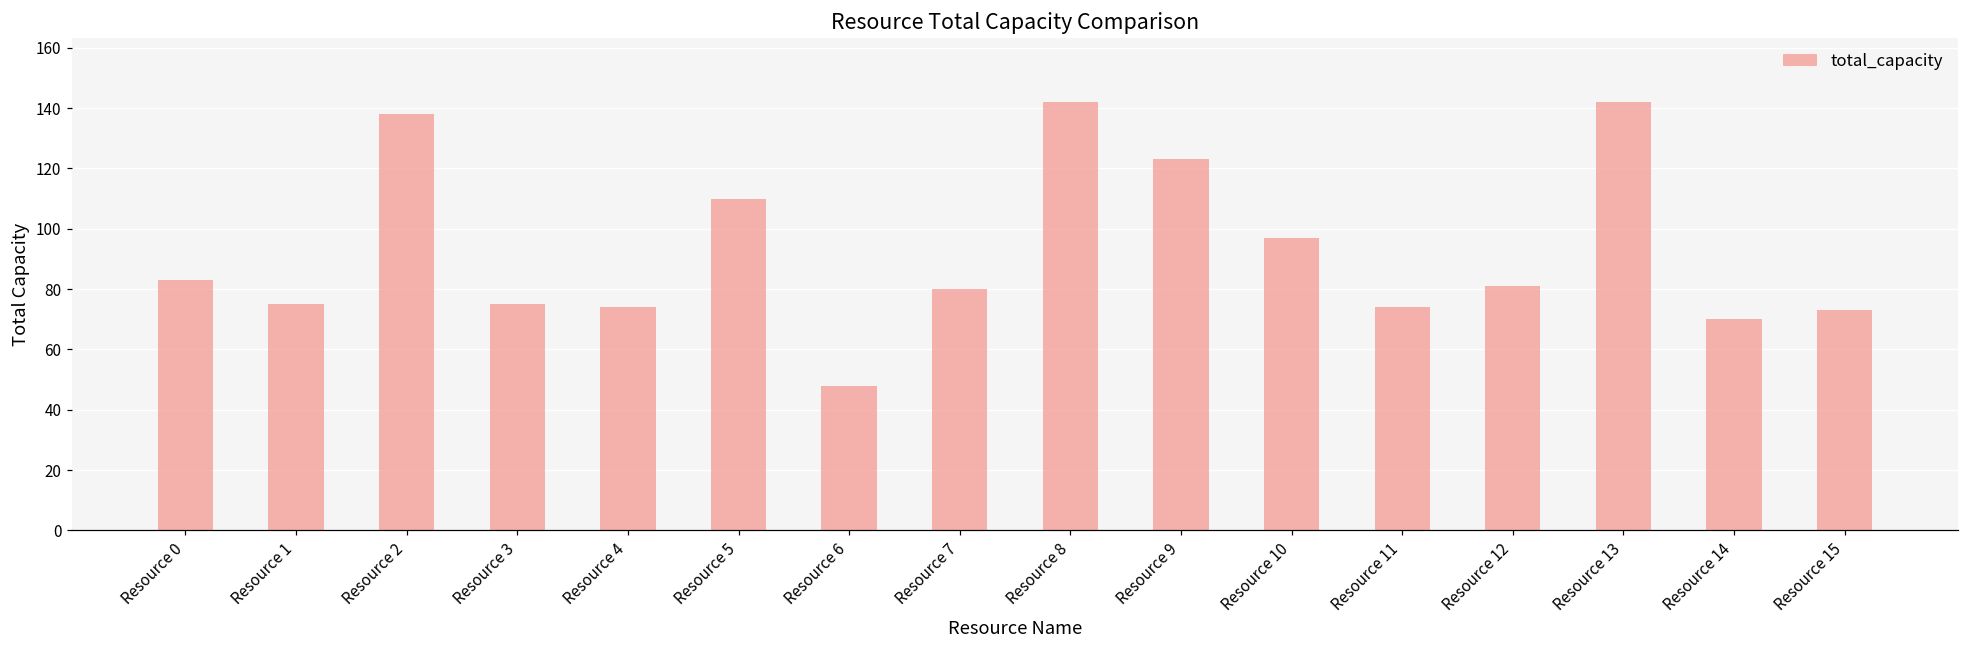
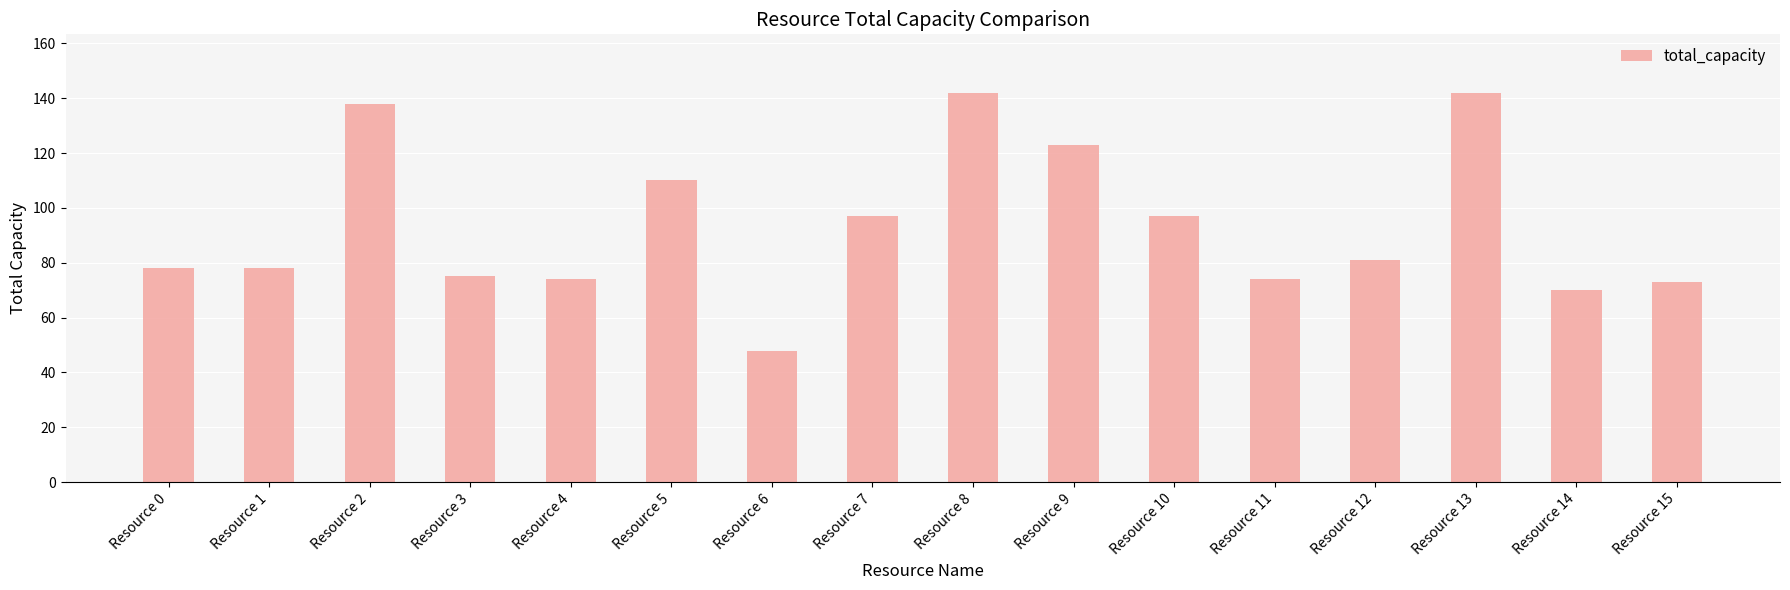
Resource 0: 83 -> 78
Resource 1: 75 -> 78
Resource 7: 80 -> 97
